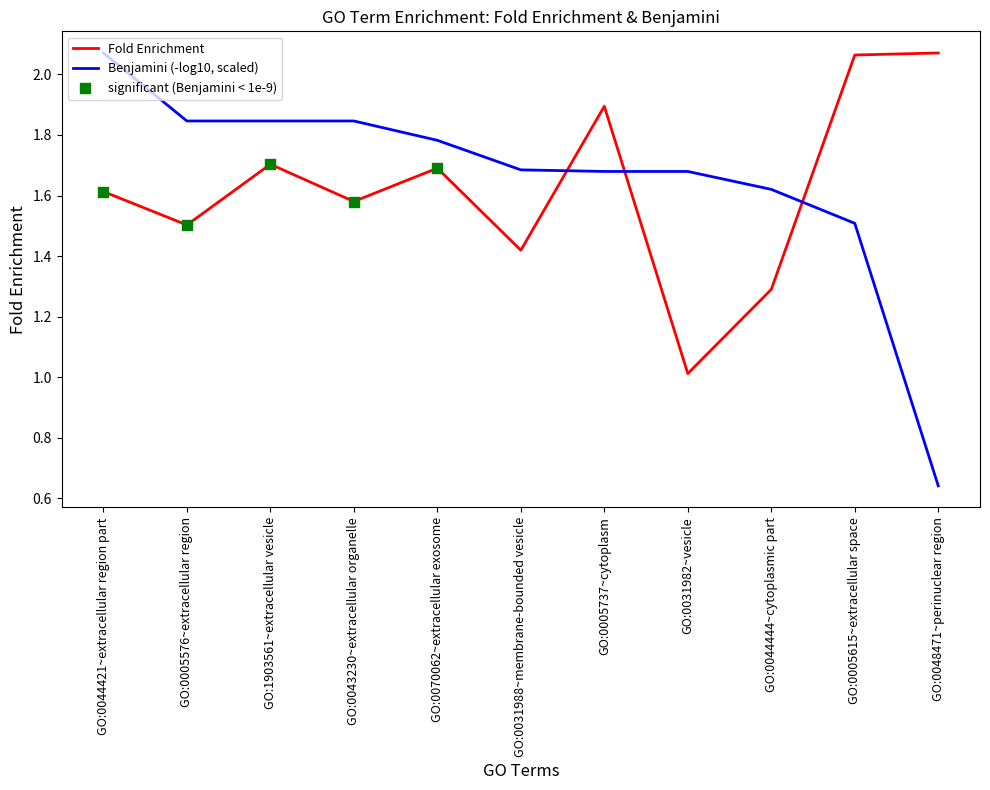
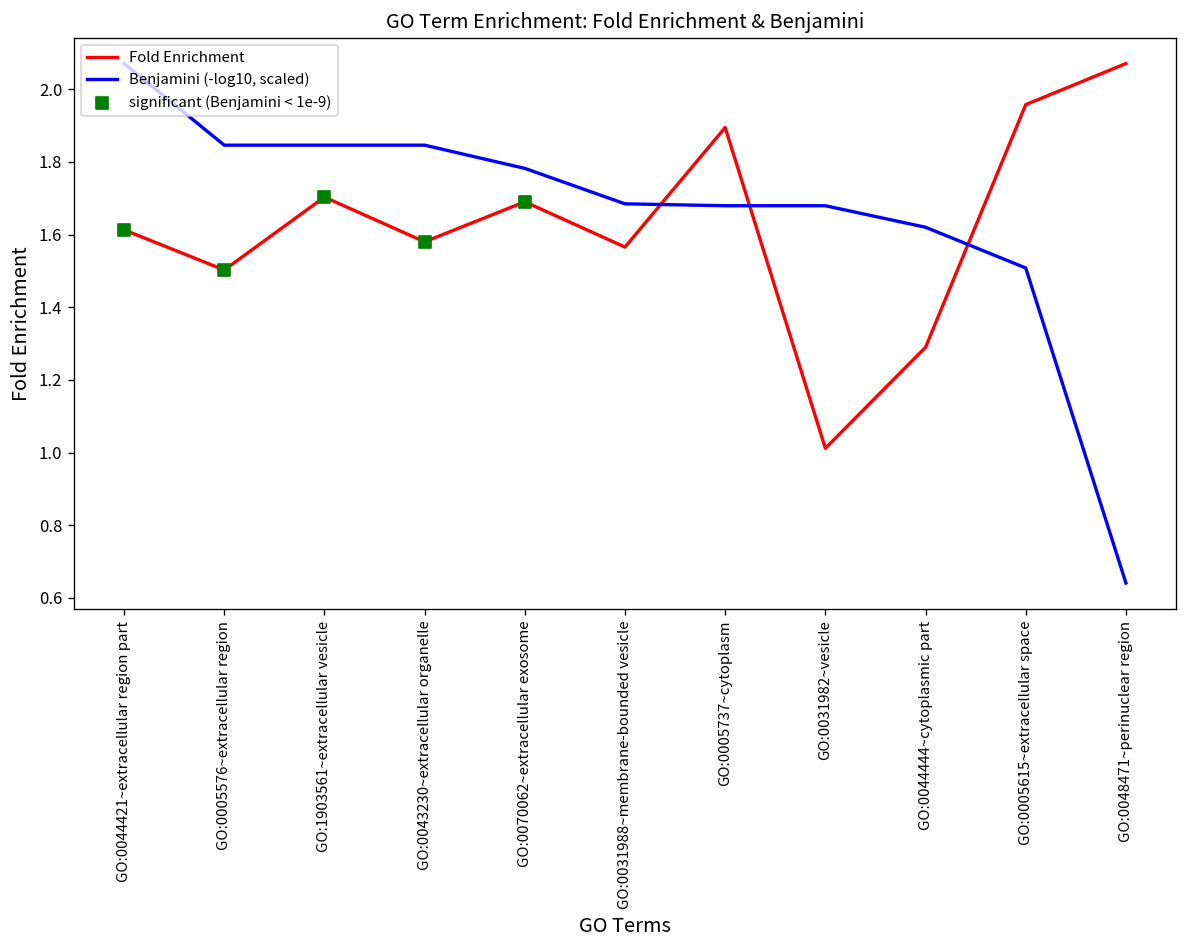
Fold Enrichment, GO:0031988~membrane-bounded vesicle: 1.42 -> 1.57
Fold Enrichment, GO:0005615~extracellular space: 2.06 -> 1.96
